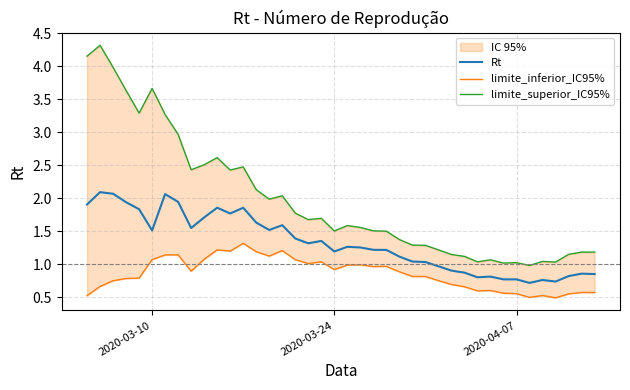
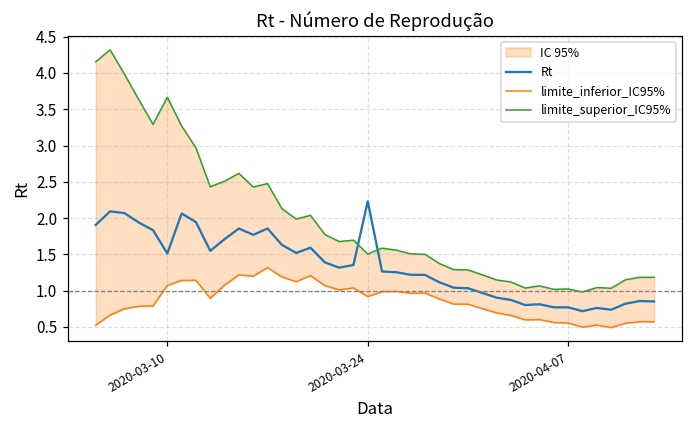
Rt, 2020-03-24: 1.2 -> 2.2
